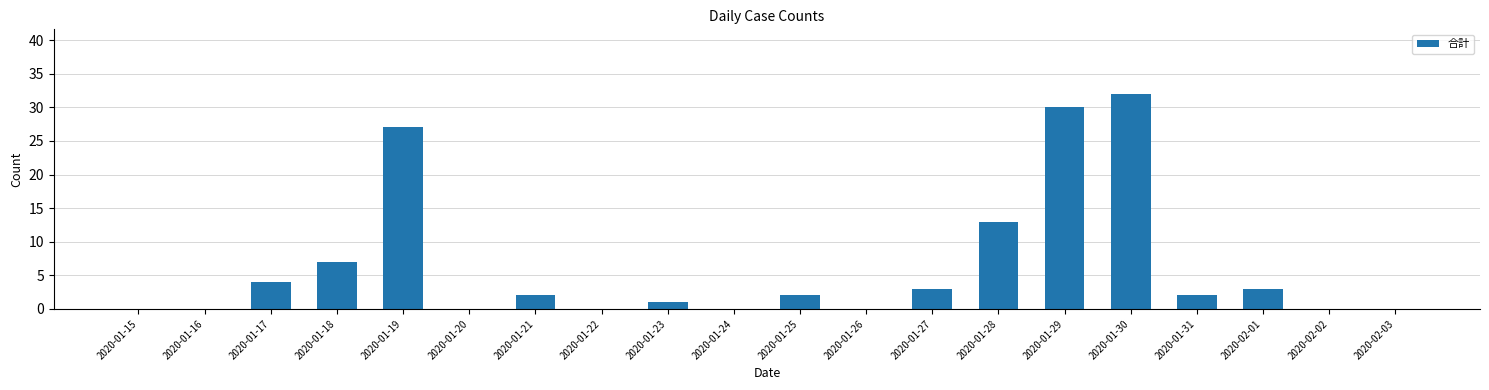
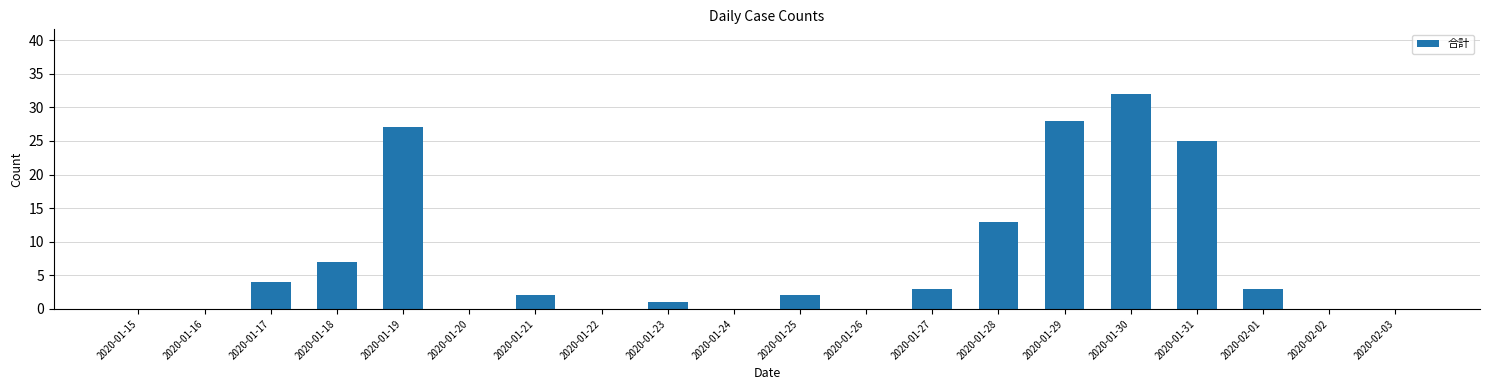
2020-01-29: 30 -> 28
2020-01-31: 2 -> 25
